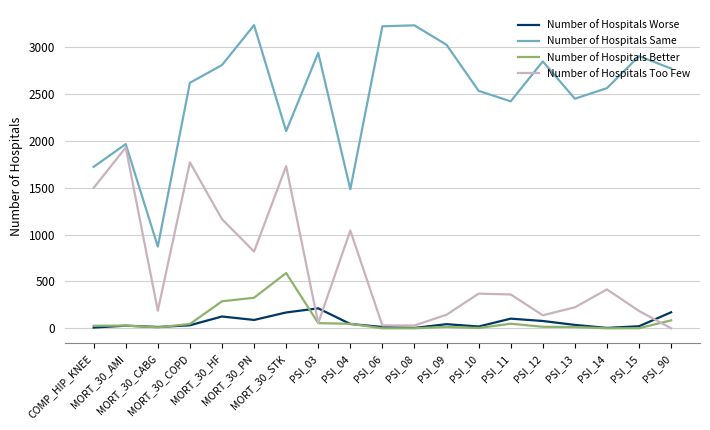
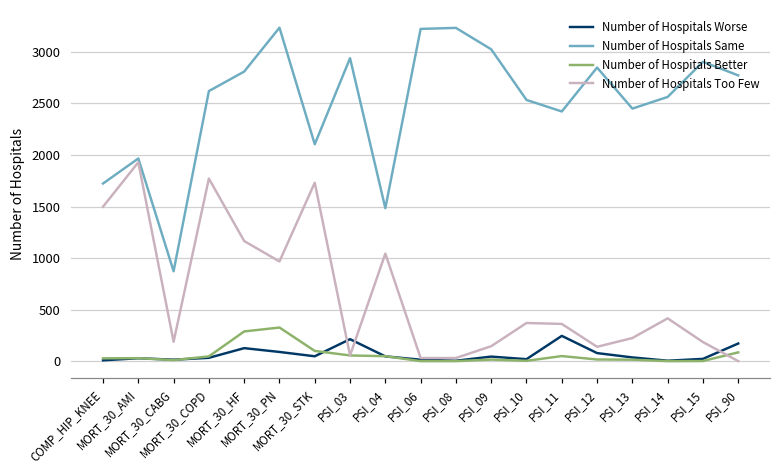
Number of Hospitals Too Few, MORT_30_PN: 800 -> 1000
Number of Hospitals Worse, MORT_30_STK: 200 -> 0
Number of Hospitals Better, MORT_30_STK: 600 -> 100
Number of Hospitals Worse, PSI_11: 100 -> 200
